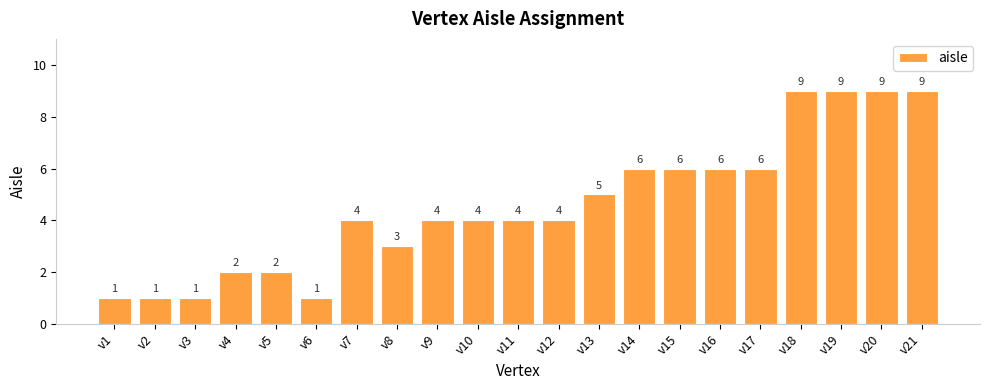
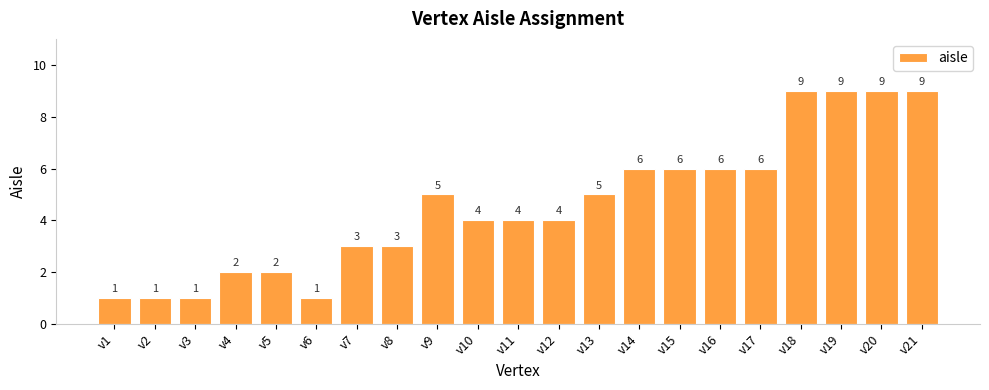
v7: 4 -> 3
v9: 4 -> 5
